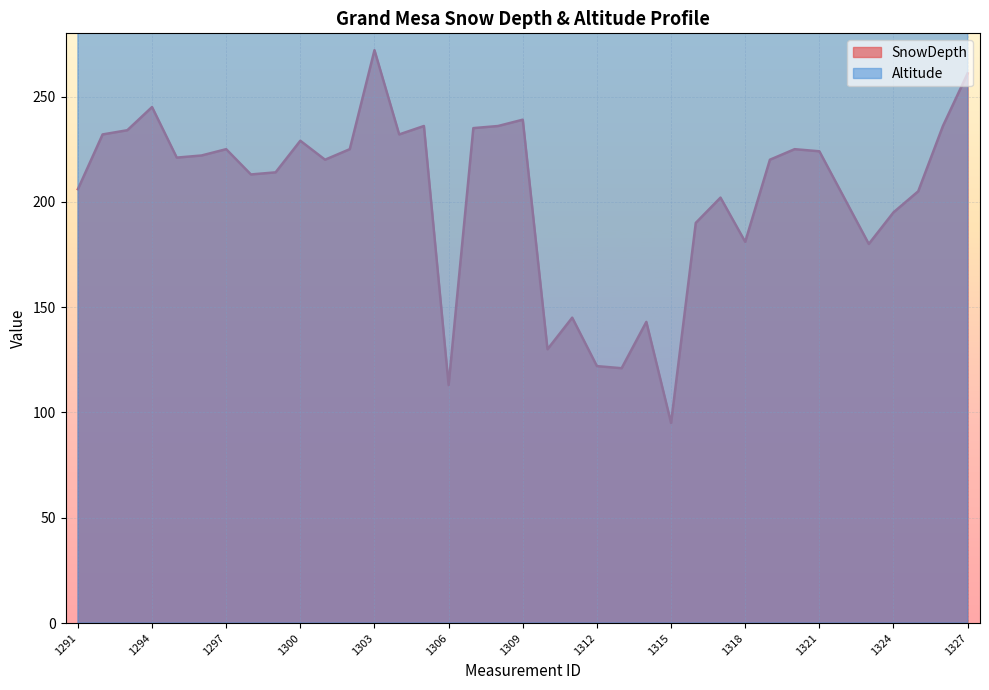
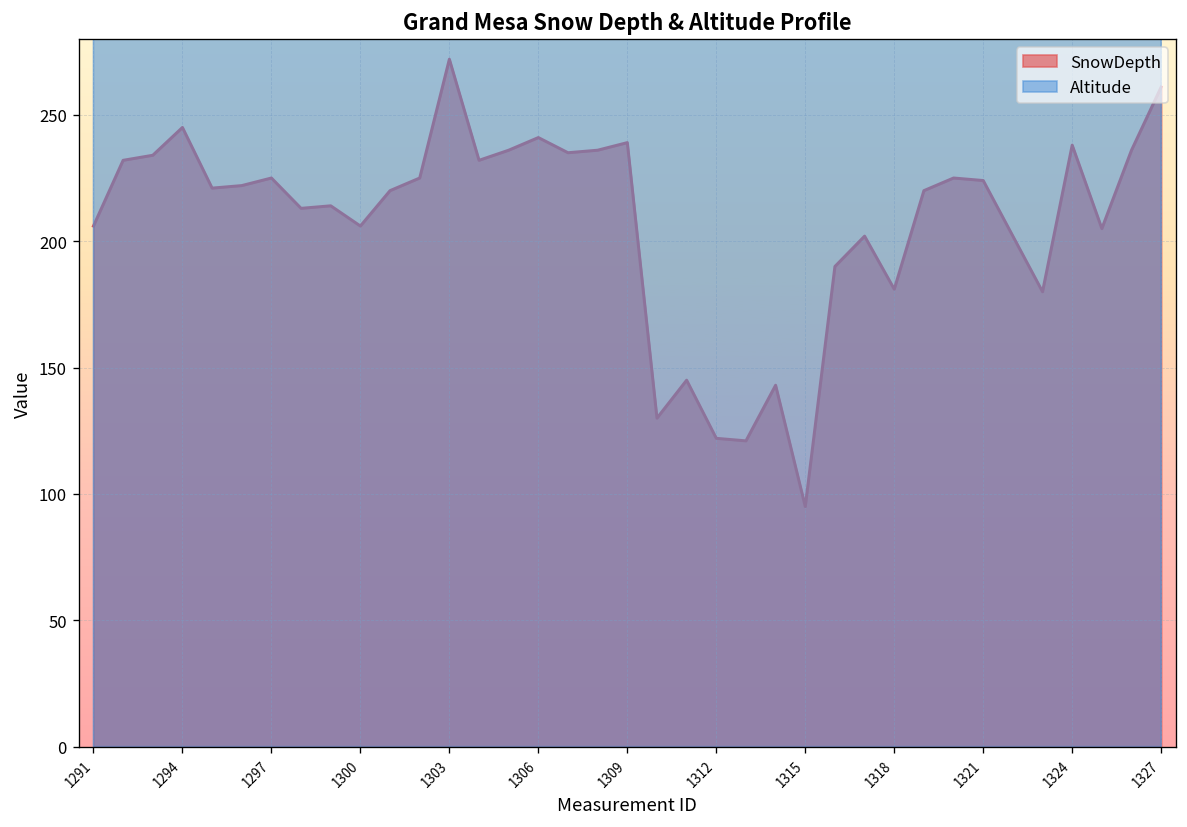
SnowDepth, 1300: 229 -> 206
SnowDepth, 1306: 113 -> 241
SnowDepth, 1324: 195 -> 238
